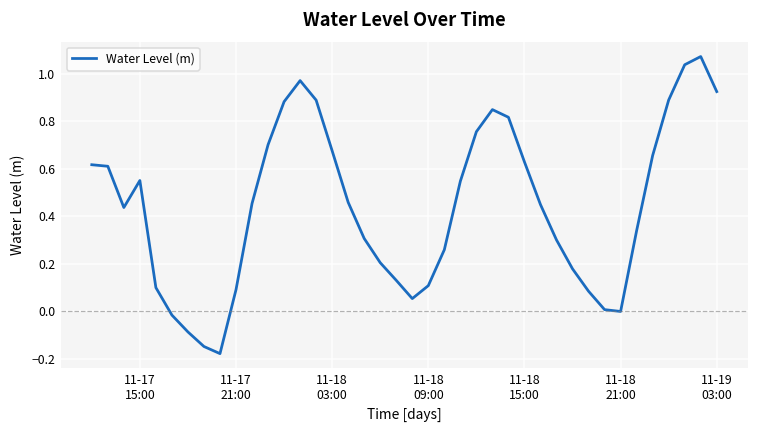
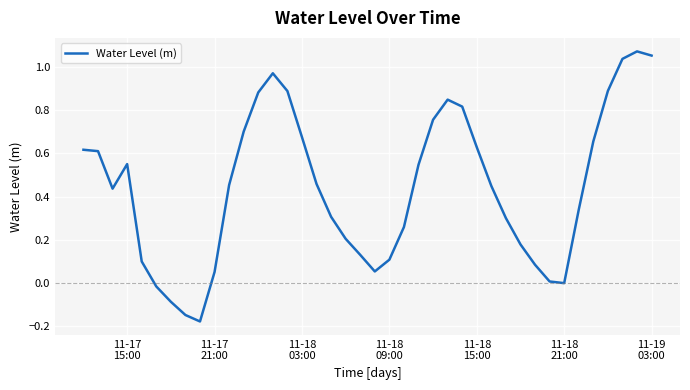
11-17 21:00: 0.09 -> 0.05
11-19 03:00: 0.92 -> 1.05
